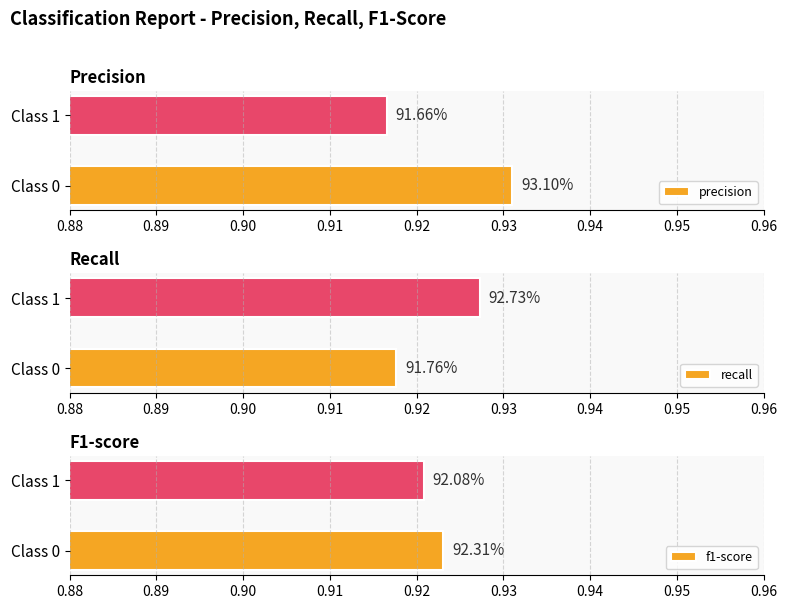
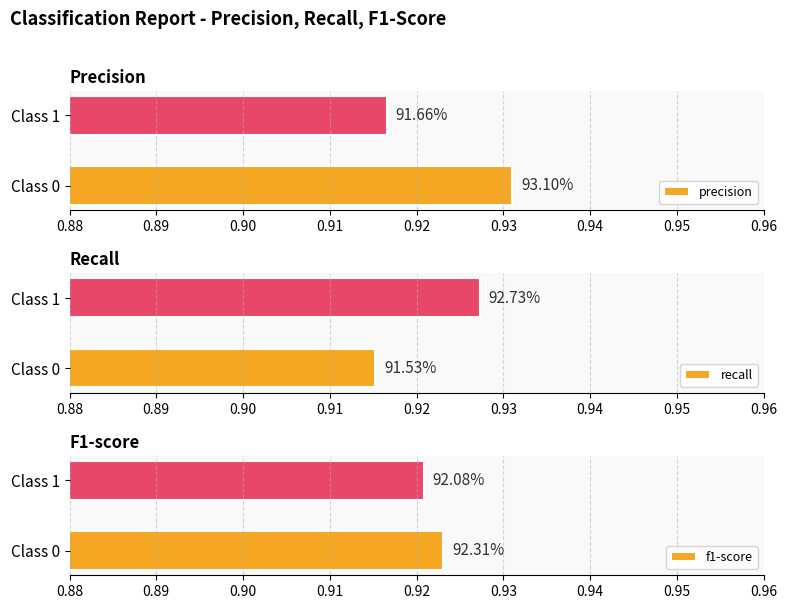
Recall, Class 0: 91.76% -> 91.53%
